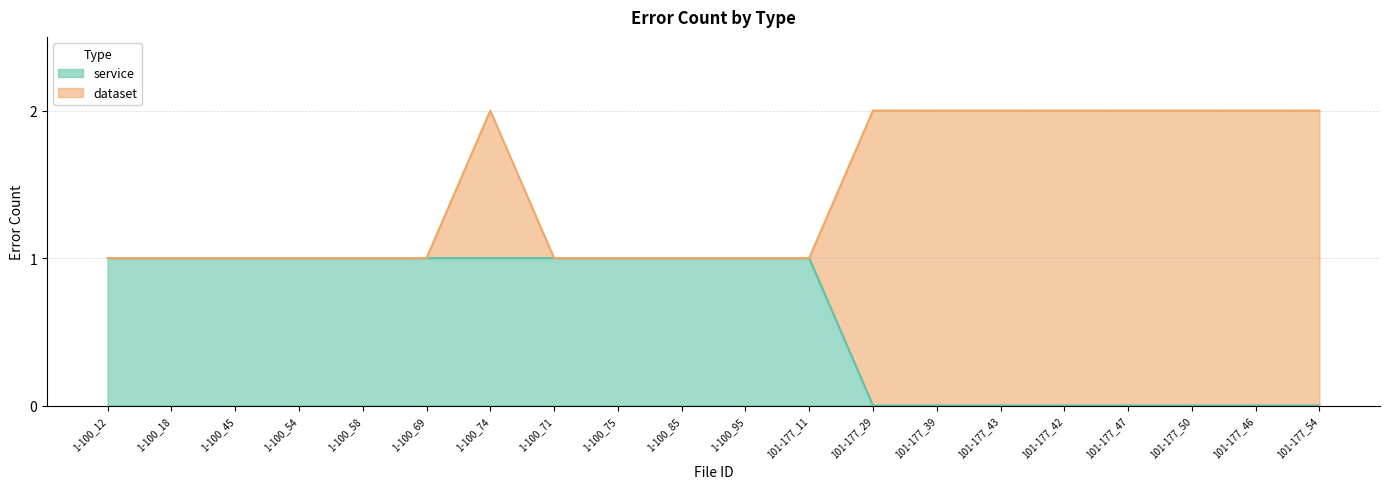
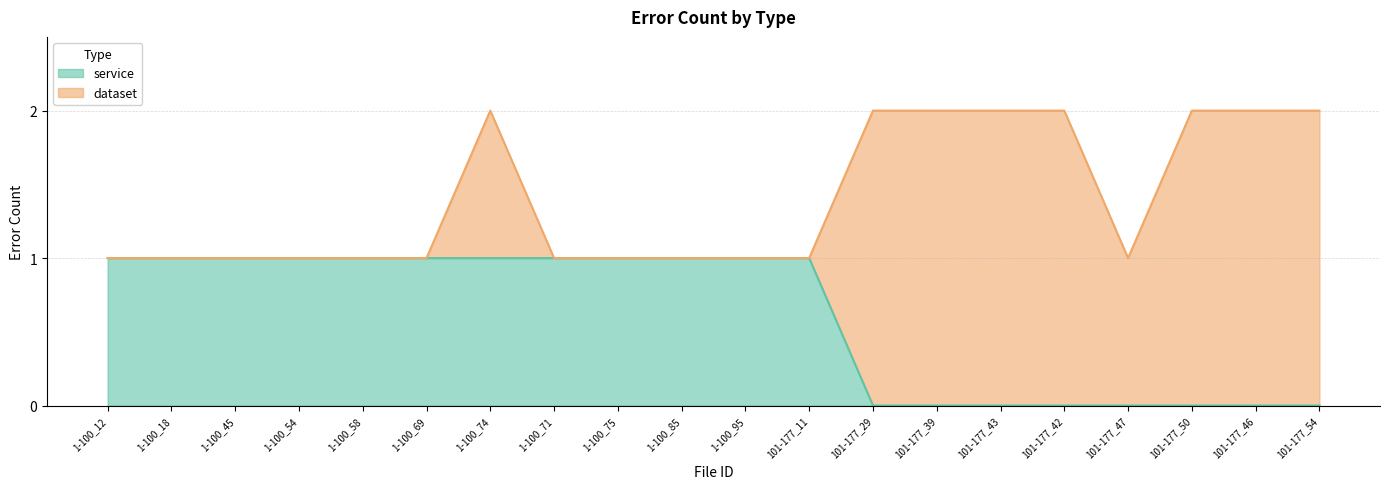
dataset, 101-177_47: 2 -> 1
